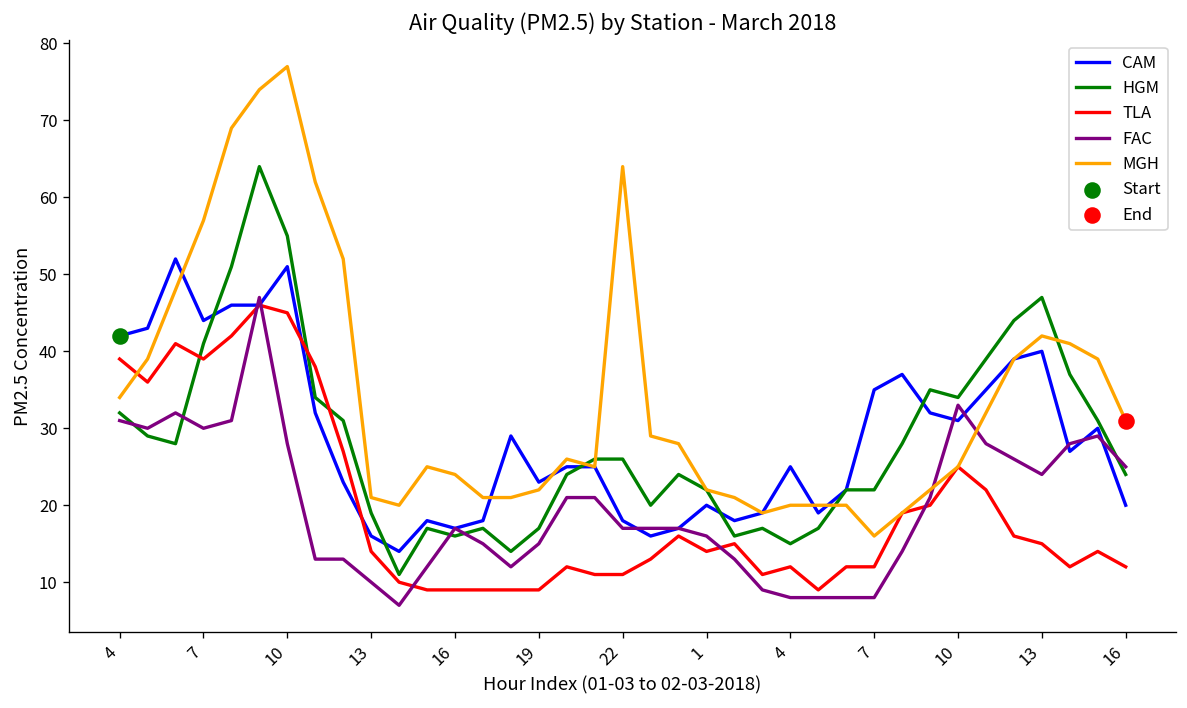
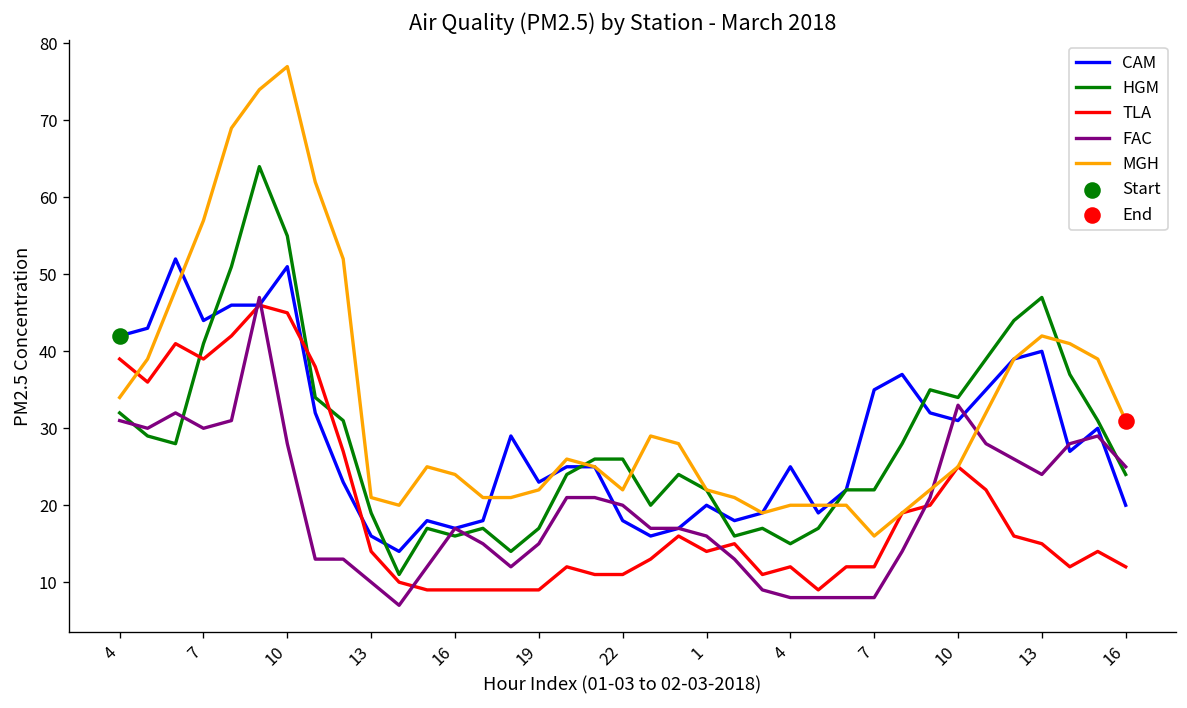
FAC, 22: 17 -> 20
MGH, 22: 64 -> 22
